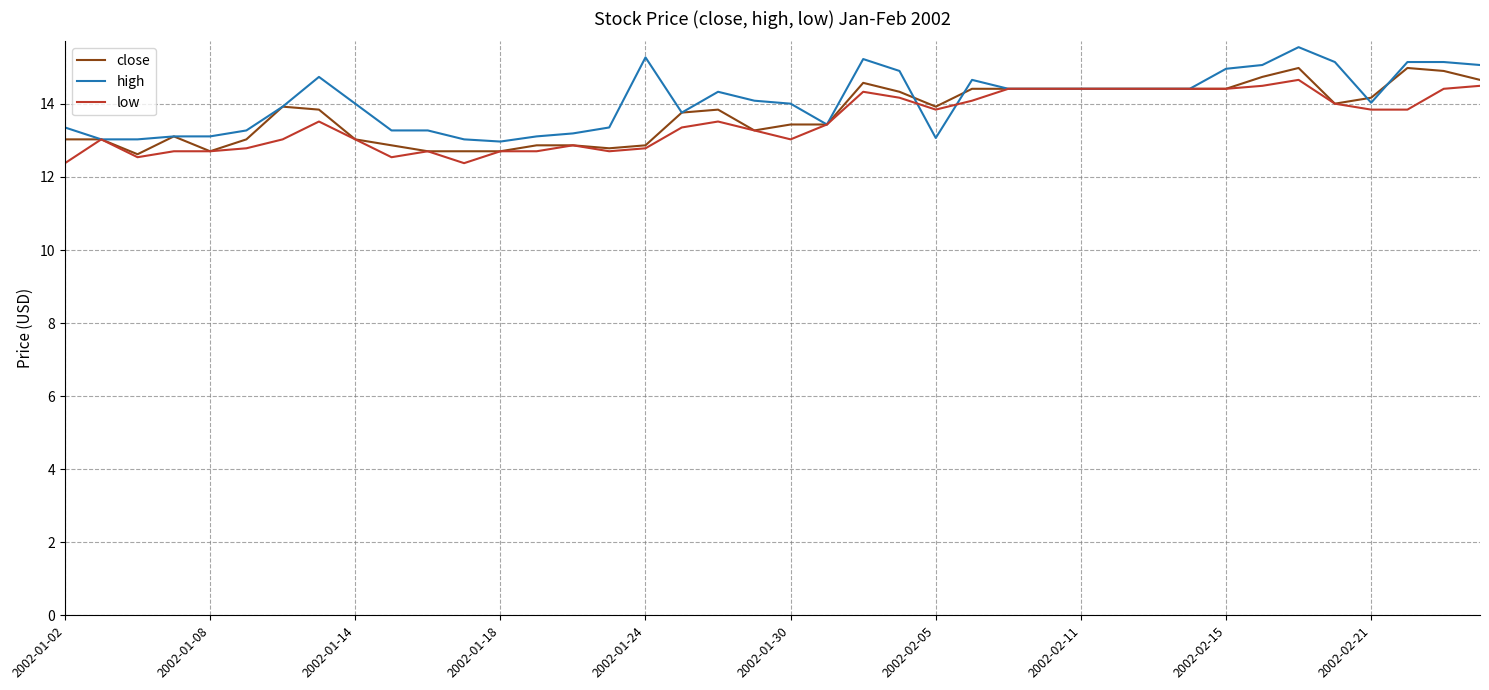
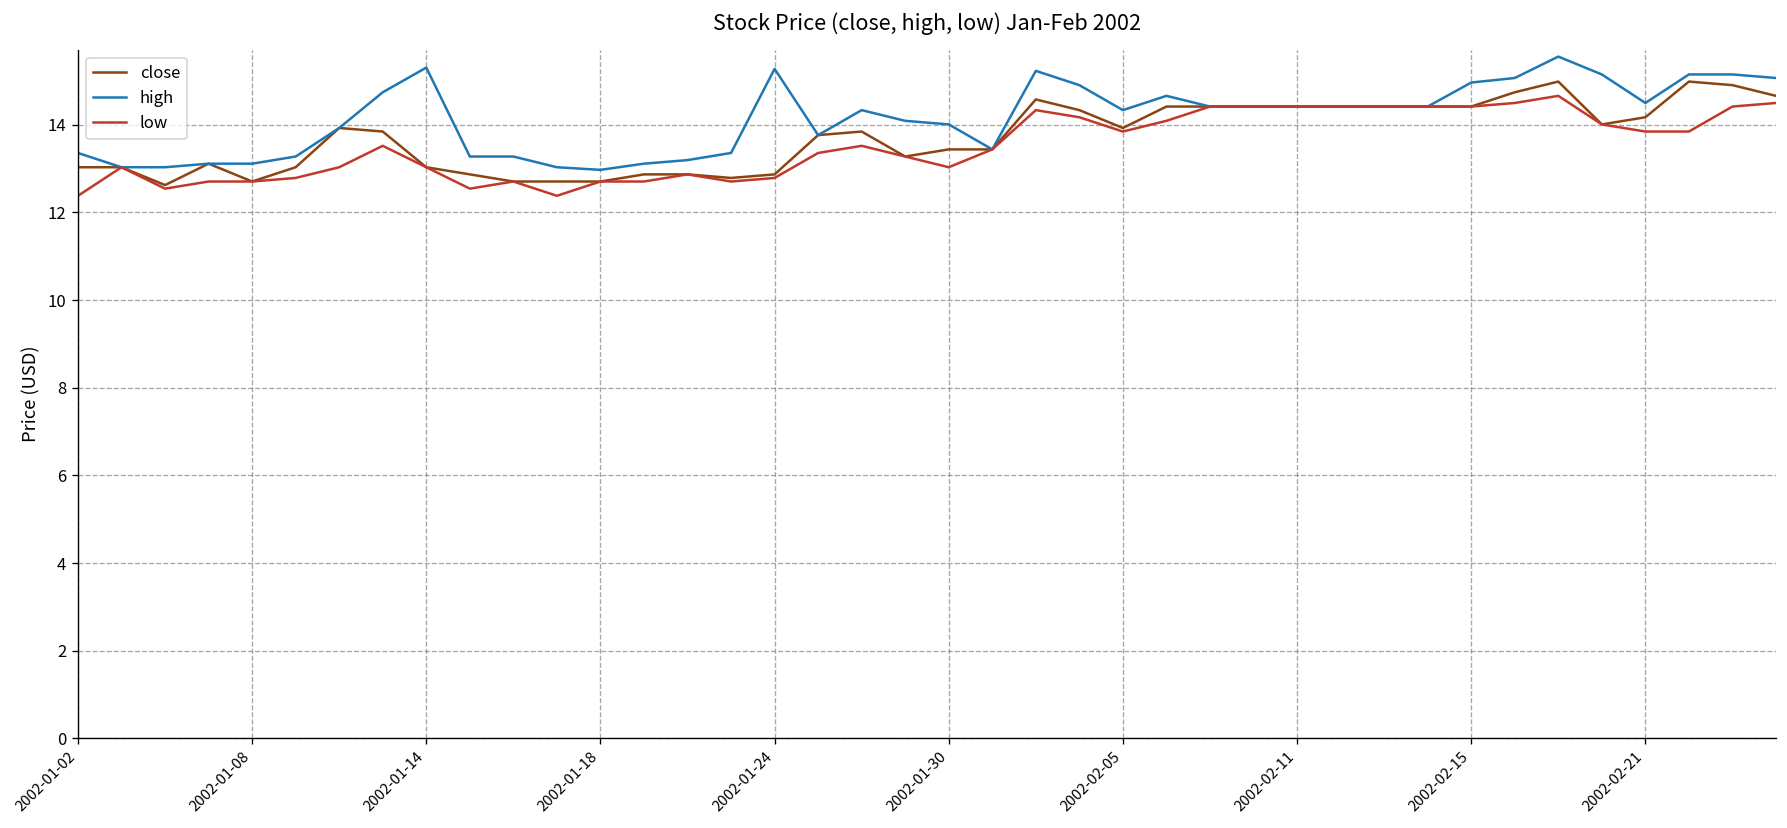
high, 2002-01-14: 14.0 -> 15.3
high, 2002-02-05: 13.1 -> 14.3
high, 2002-02-21: 14.0 -> 14.5
